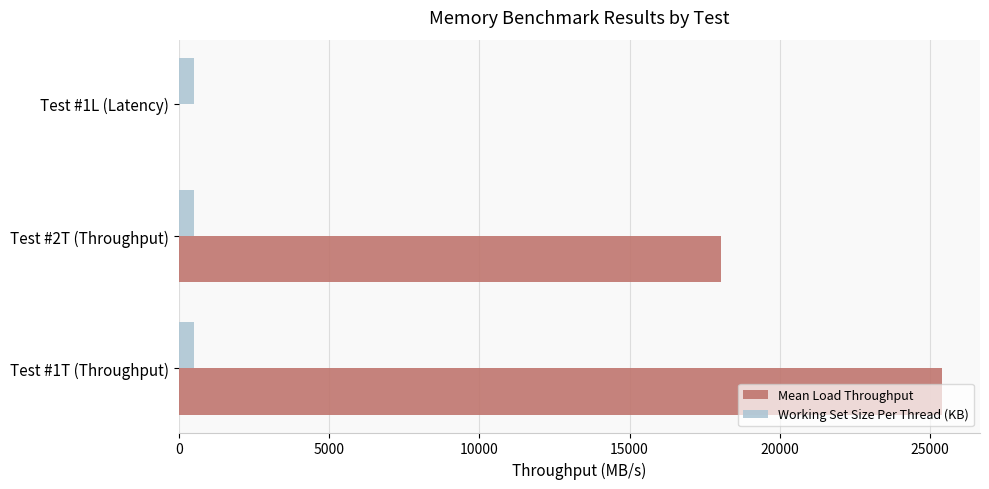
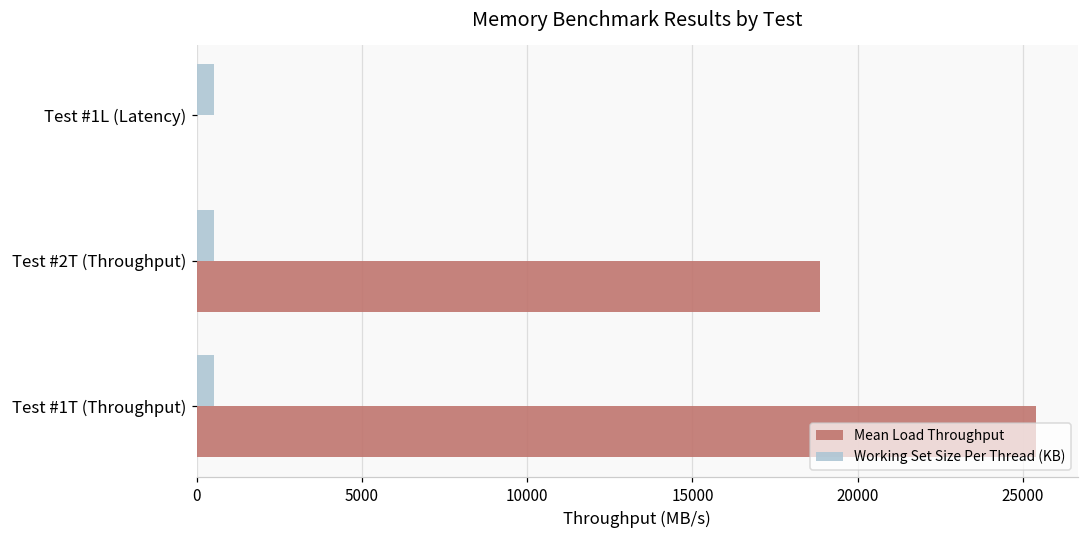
Mean Load Throughput, Test #2T (Throughput): 18100 -> 18900
